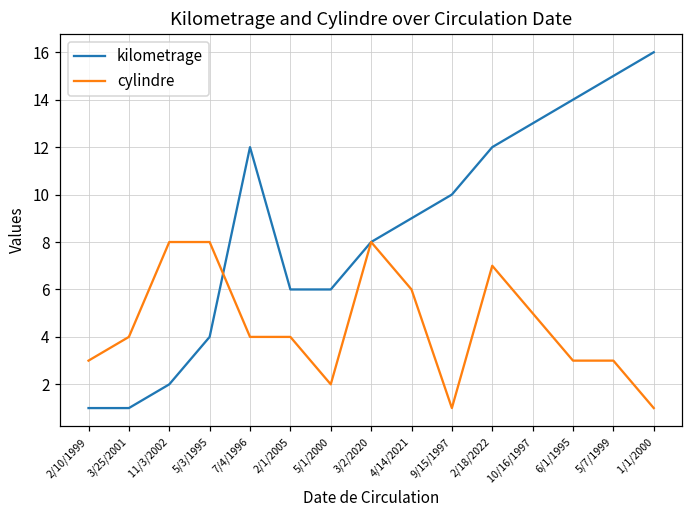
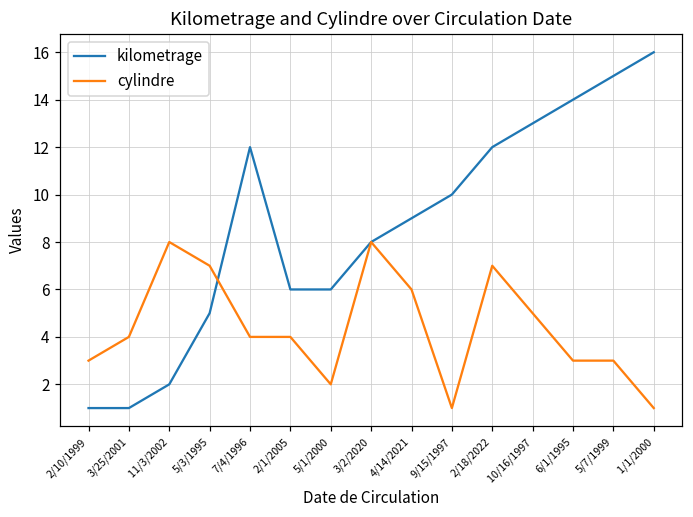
kilometrage, 5/3/1995: 4 -> 5
cylindre, 5/3/1995: 8 -> 7
